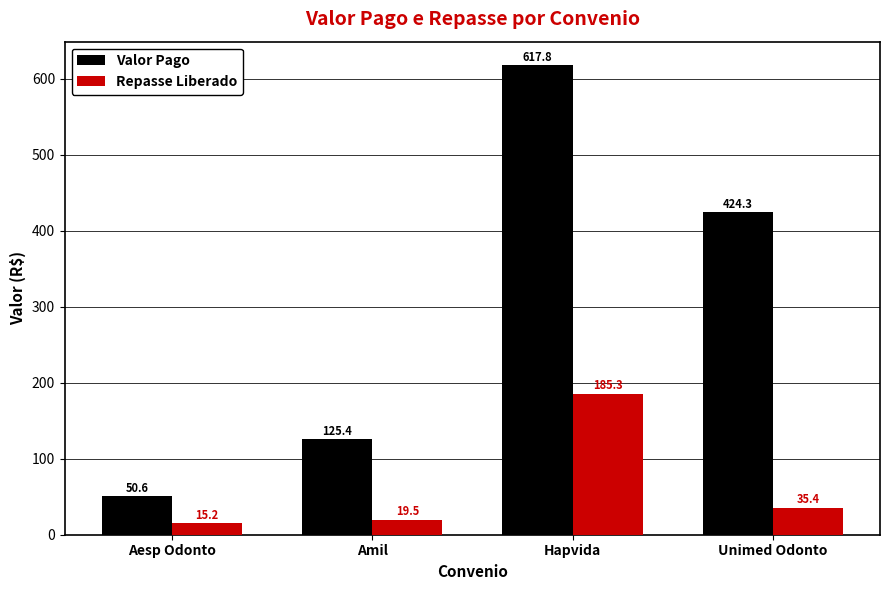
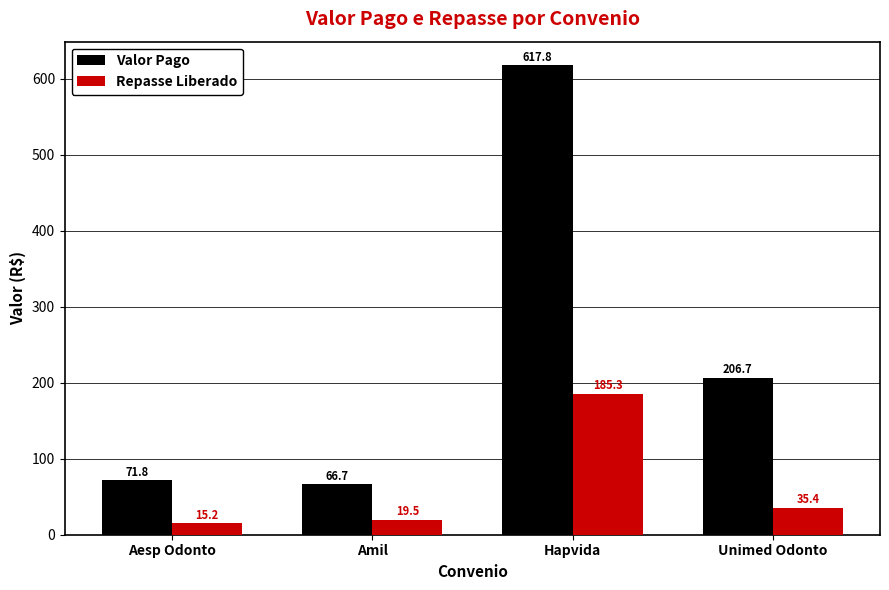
Valor Pago, Aesp Odonto: 50.6 -> 71.8
Valor Pago, Amil: 125.4 -> 66.7
Valor Pago, Unimed Odonto: 424.3 -> 206.7
